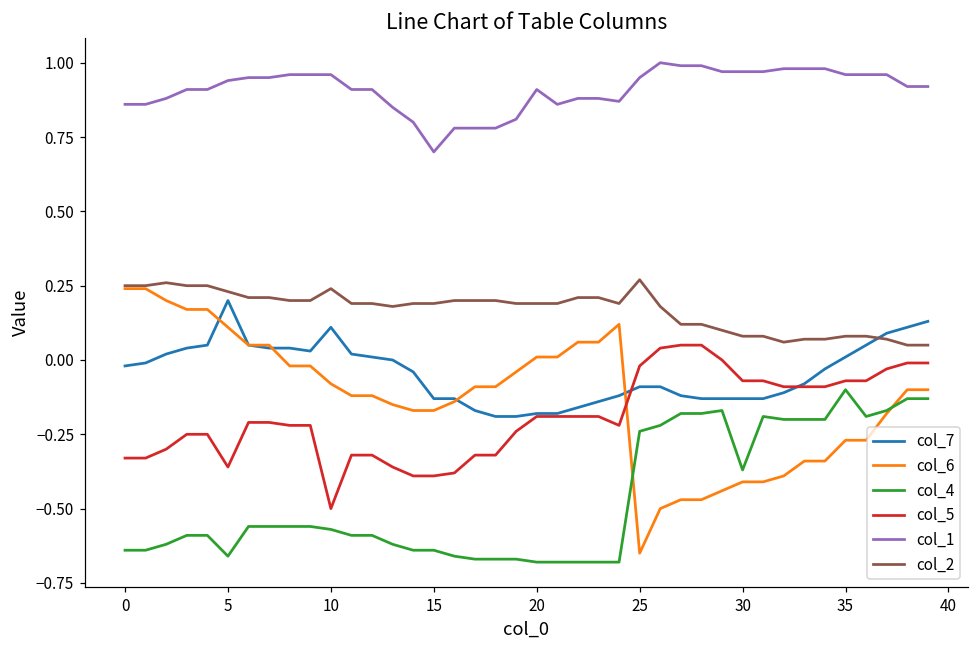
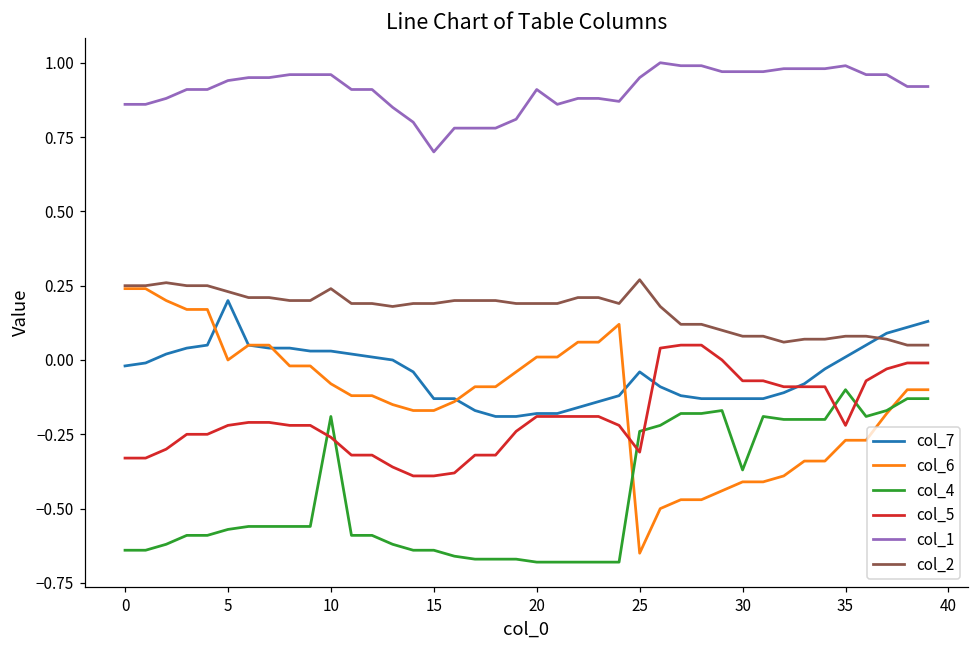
col_6, 5: 0.11 -> 0.00
col_4, 5: -0.66 -> -0.57
col_5, 5: -0.36 -> -0.22
col_7, 10: 0.11 -> 0.03
col_4, 10: -0.57 -> -0.19
col_5, 10: -0.50 -> -0.26
col_7, 25: -0.09 -> -0.04
col_5, 25: -0.02 -> -0.31
col_5, 35: -0.07 -> -0.22
col_1, 35: 0.96 -> 0.99
